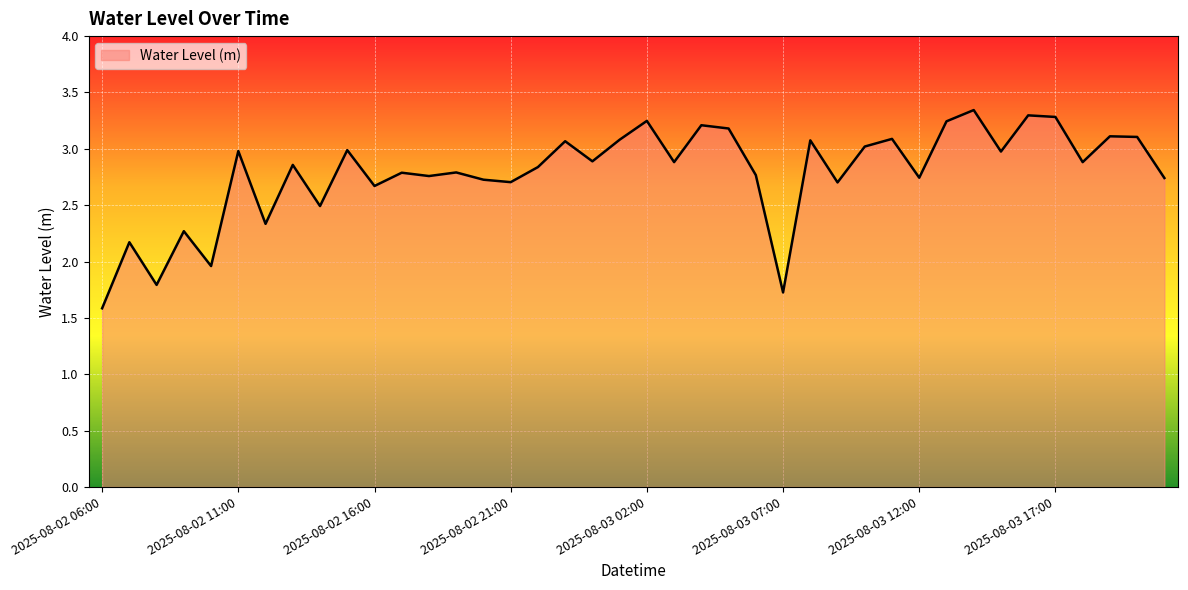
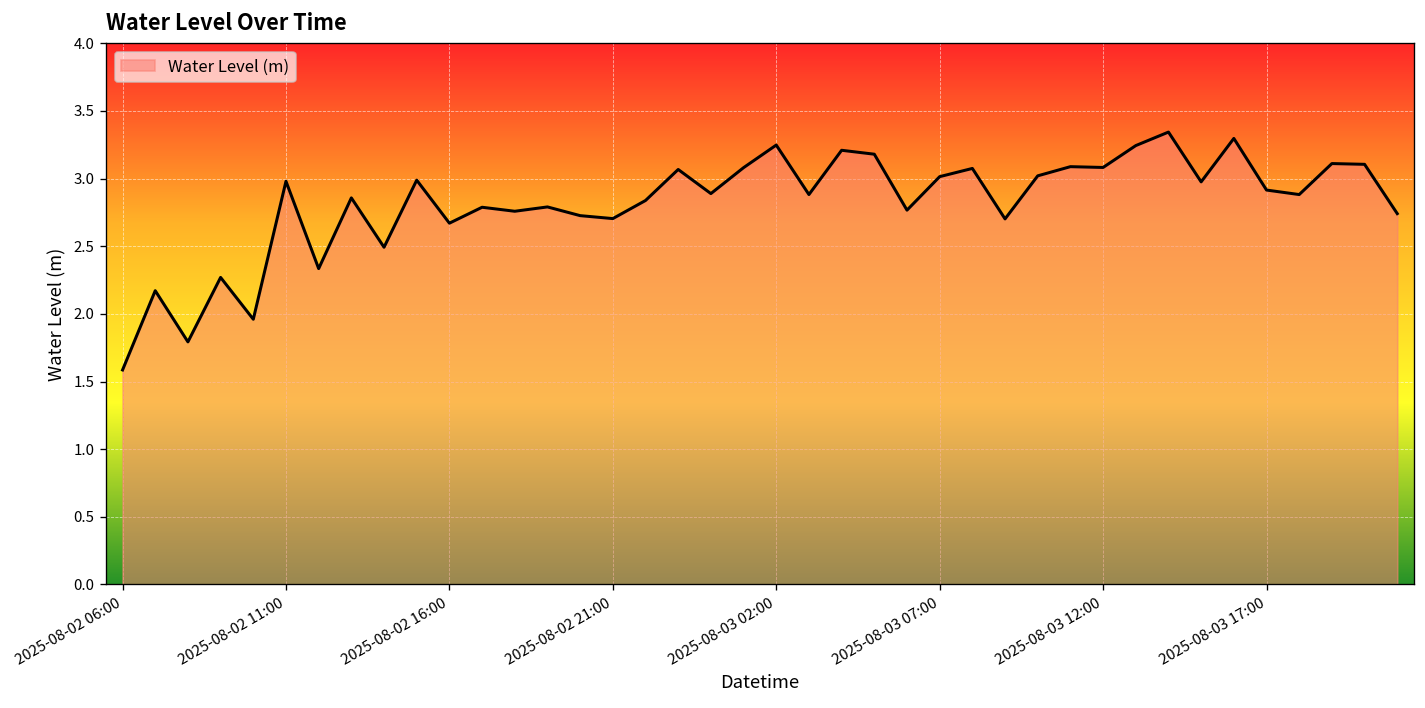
2025-08-03 07:00: 1.73 -> 3.01
2025-08-03 12:00: 2.74 -> 3.08
2025-08-03 17:00: 3.28 -> 2.92
